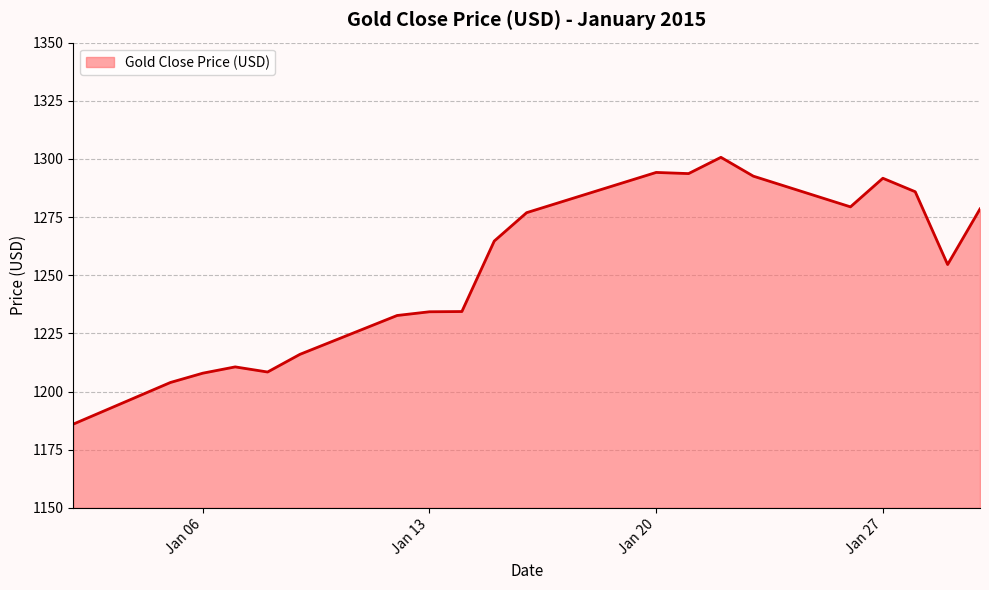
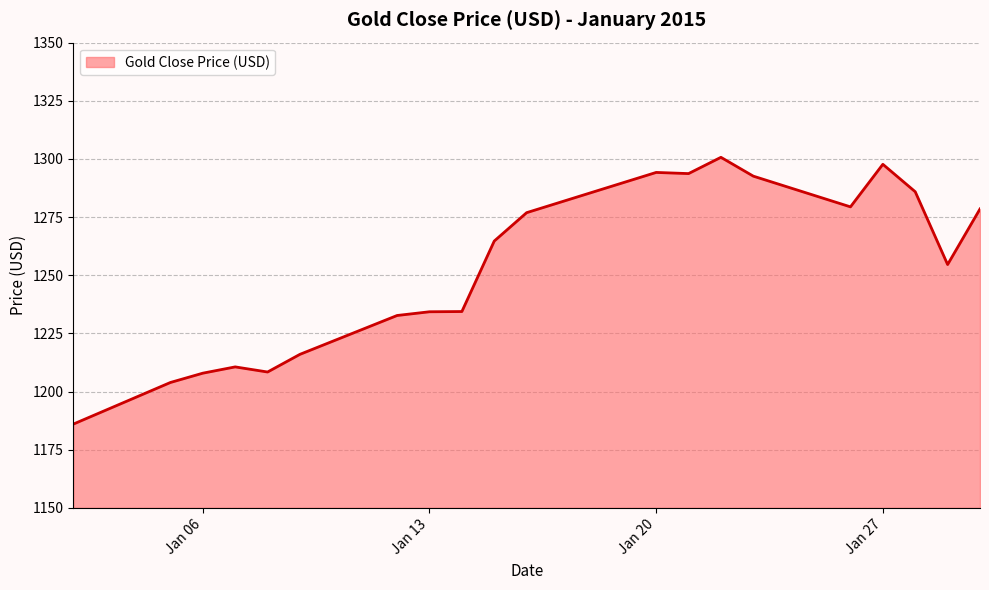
Jan 27: 1292 -> 1298
